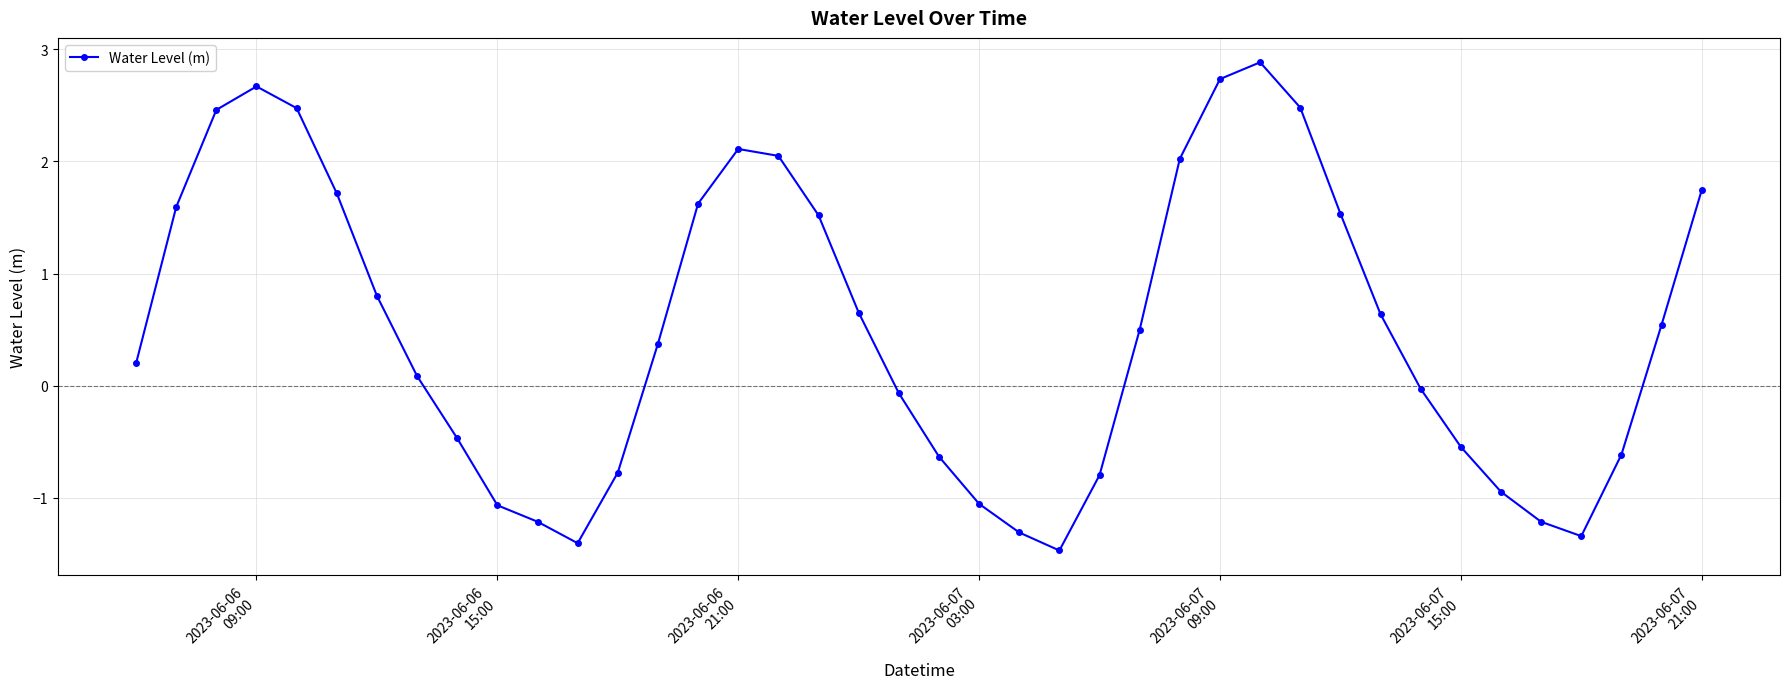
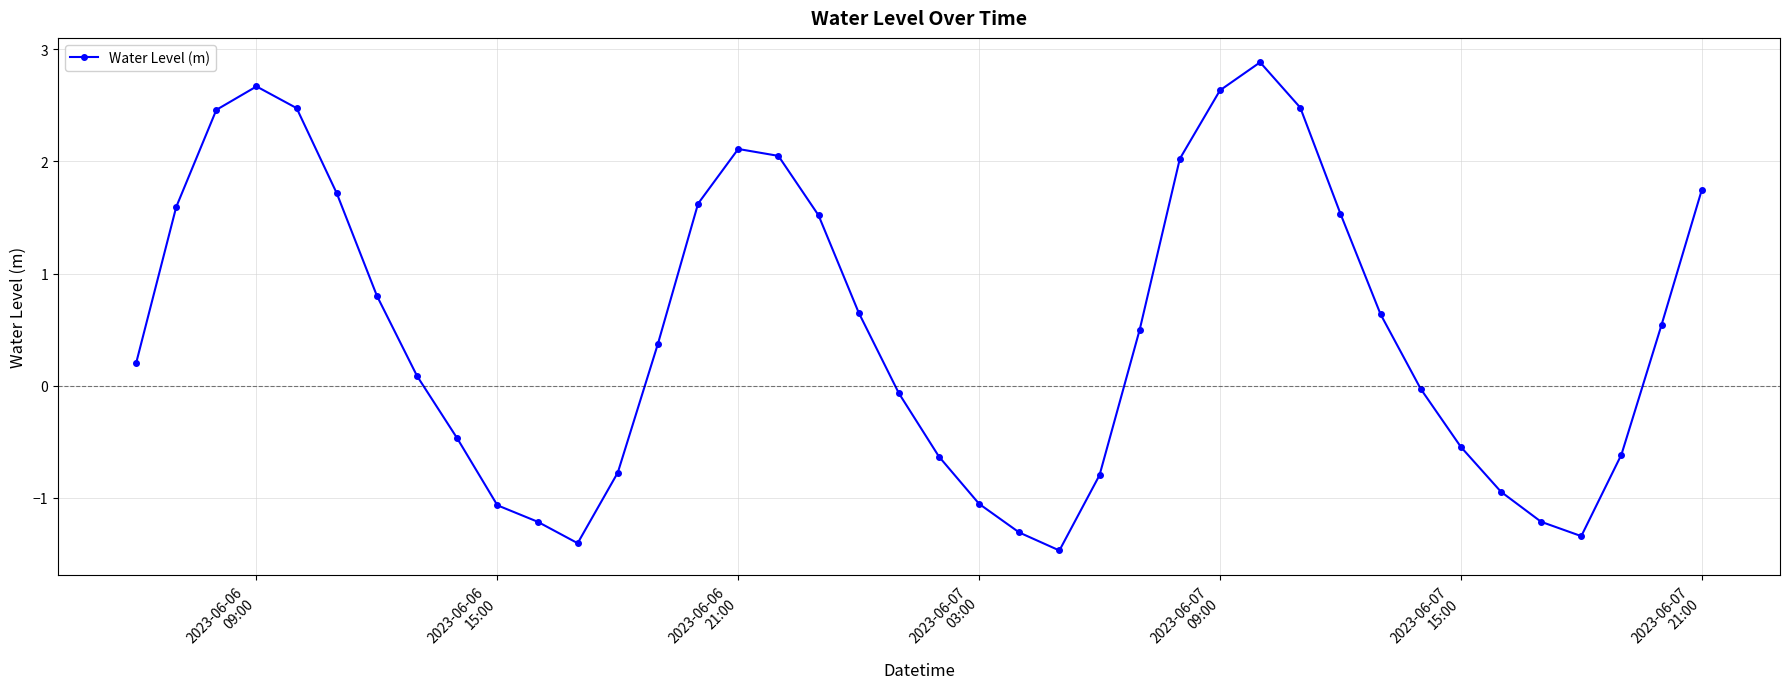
2023-06-07 09:00: 2.73 -> 2.63
